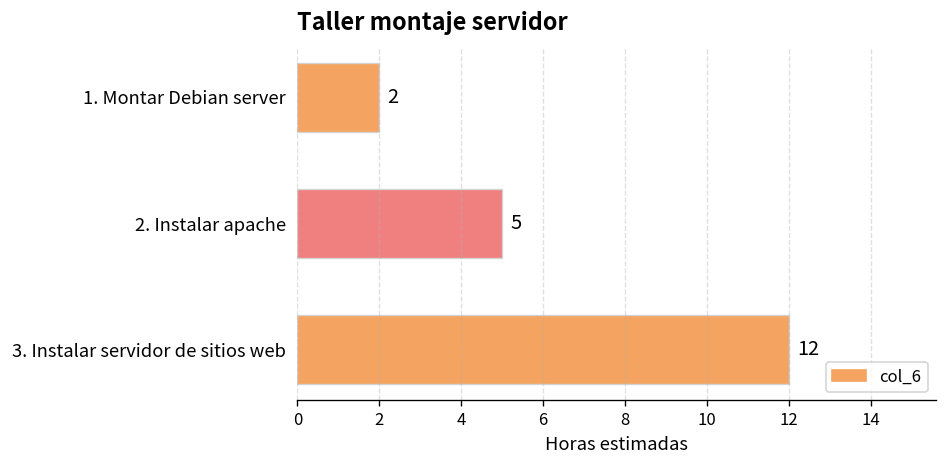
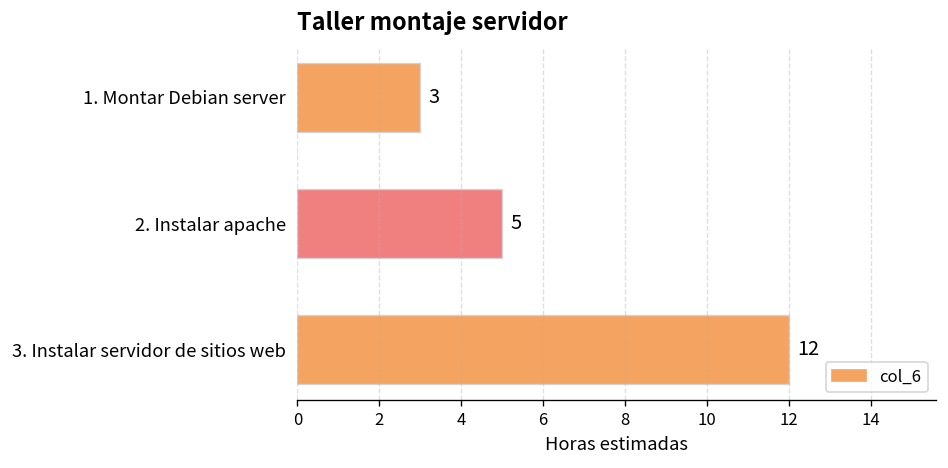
1. Montar Debian server: 2 -> 3
